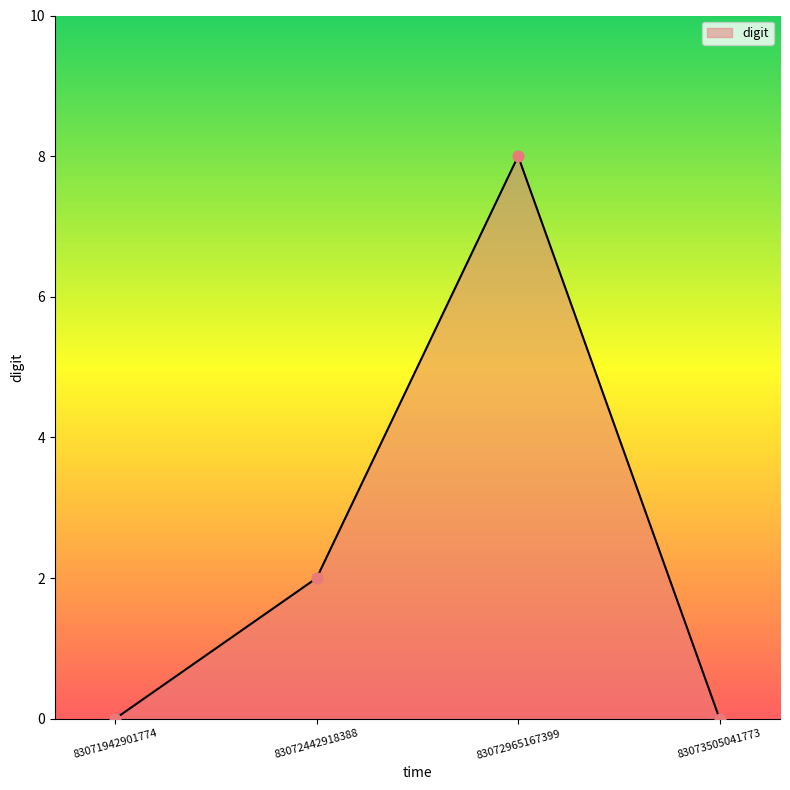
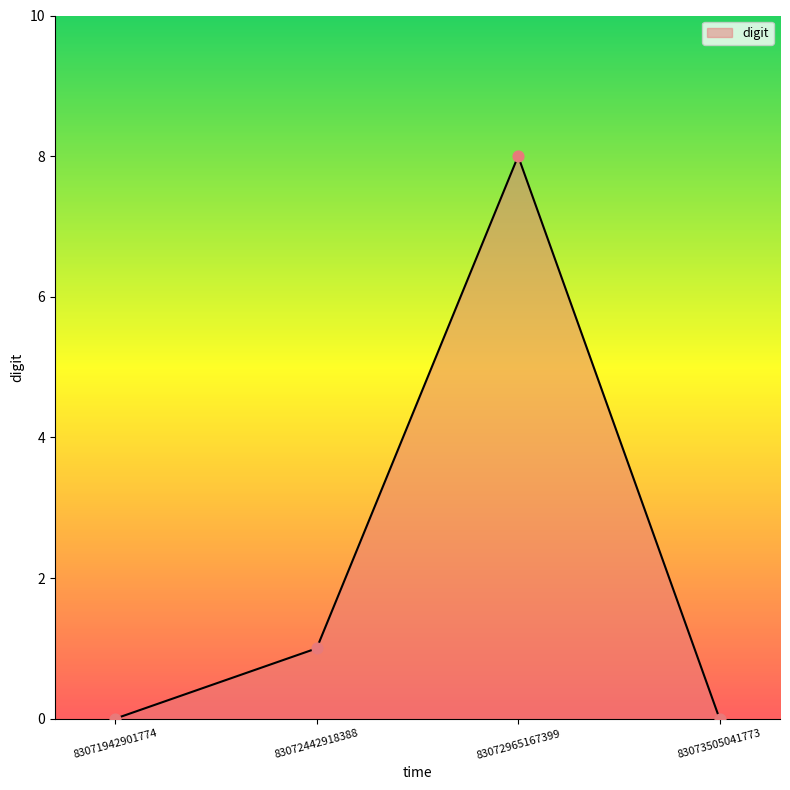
83072442918388: 2 -> 1
